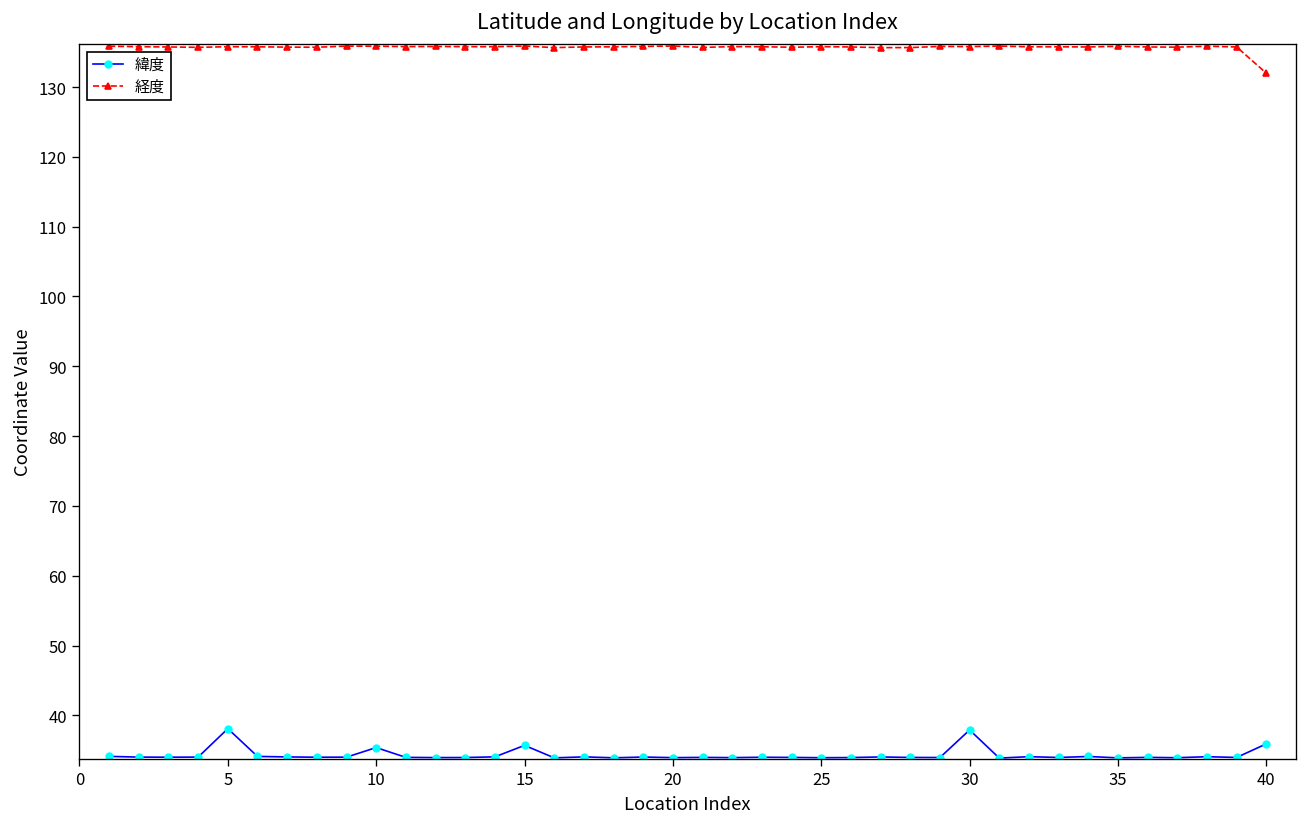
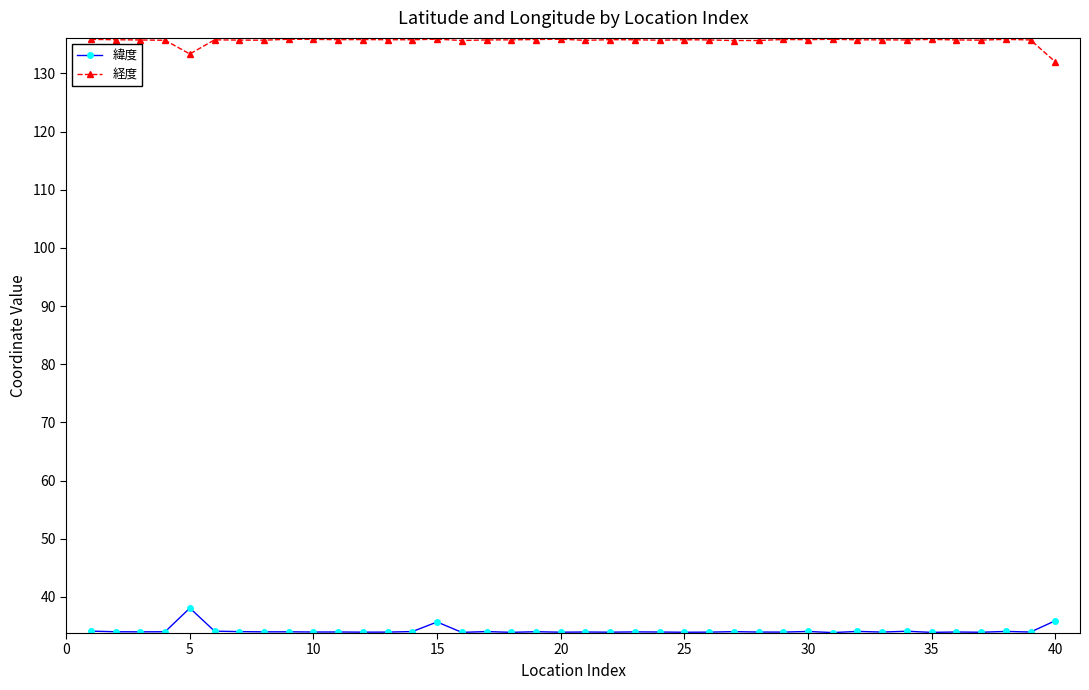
経度, 5: 136 -> 133
緯度, 10: 35 -> 34
緯度, 30: 38 -> 34
